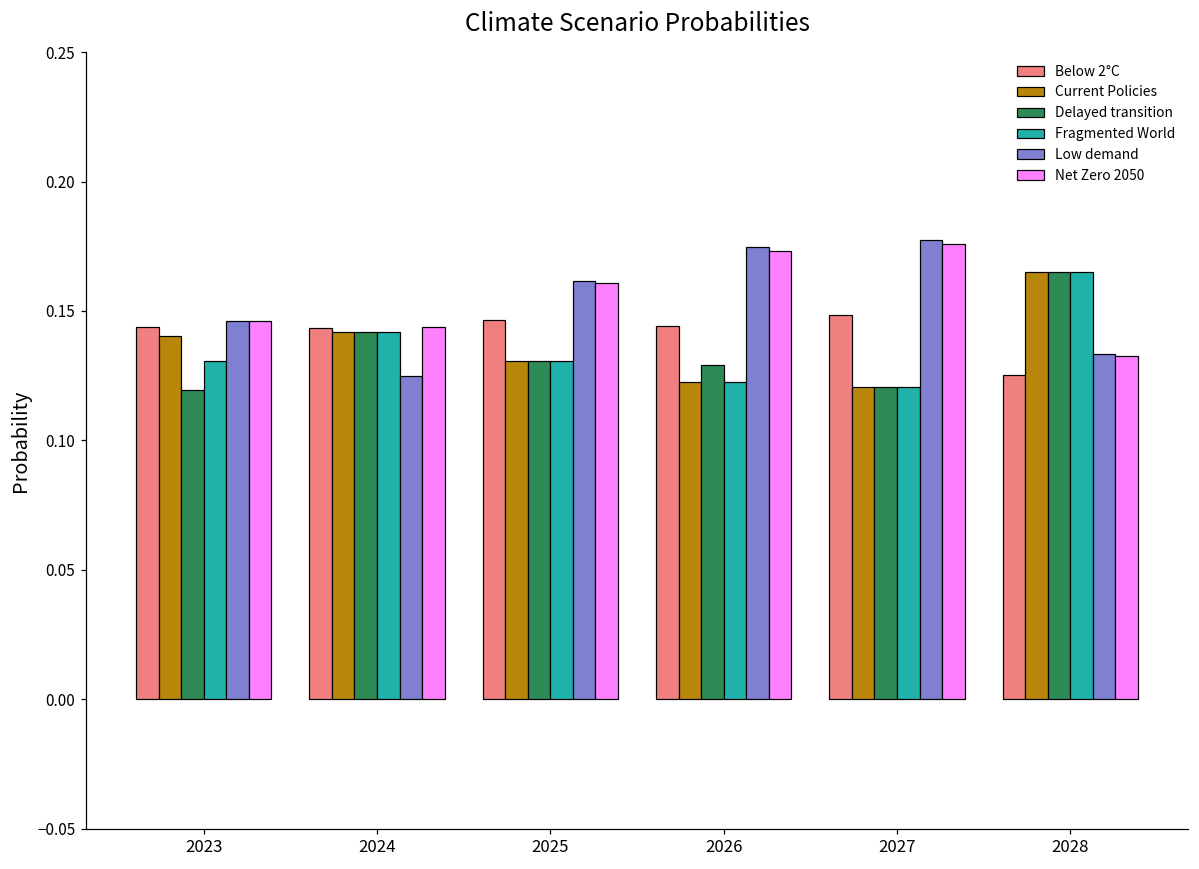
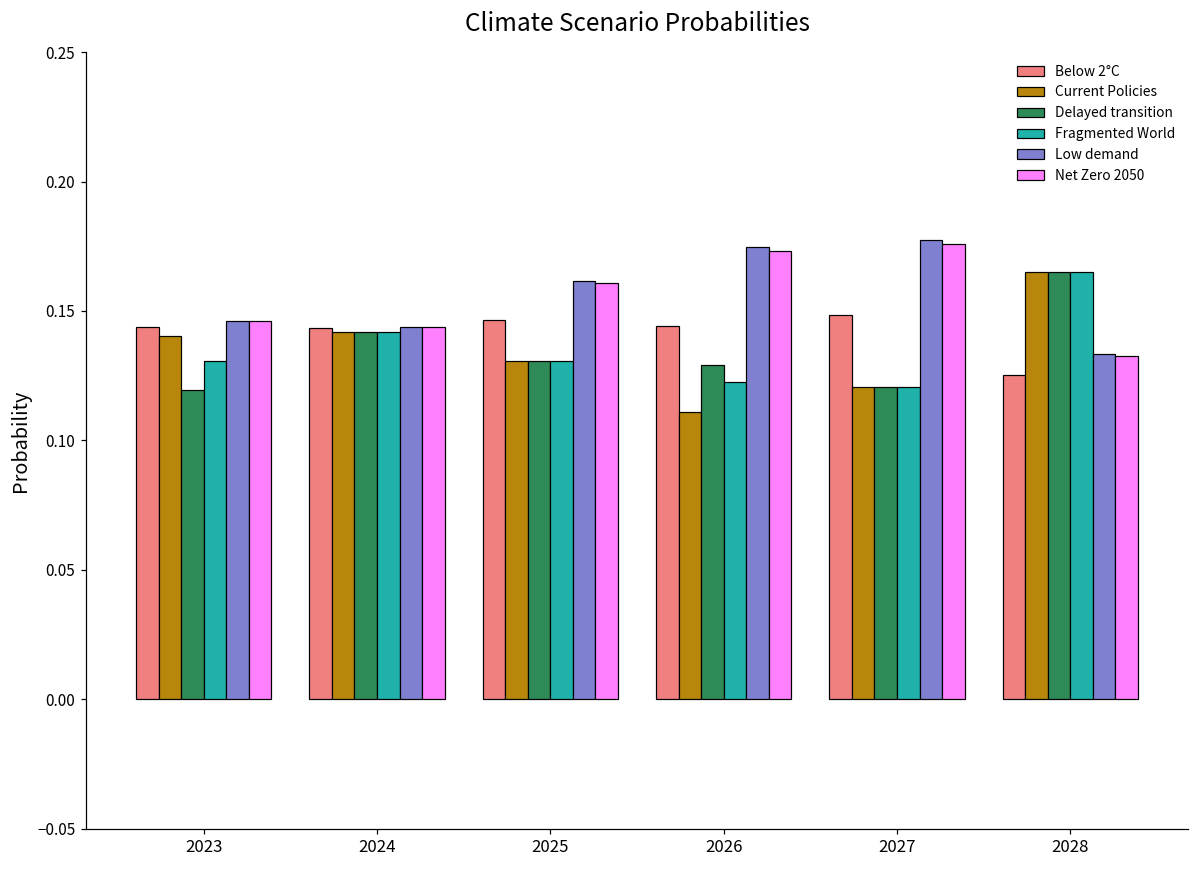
Low demand, 2024: 0.125 -> 0.144
Current Policies, 2026: 0.123 -> 0.111
